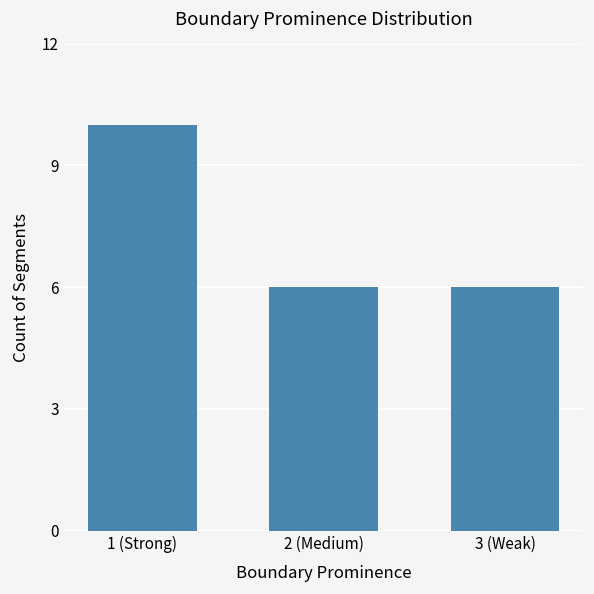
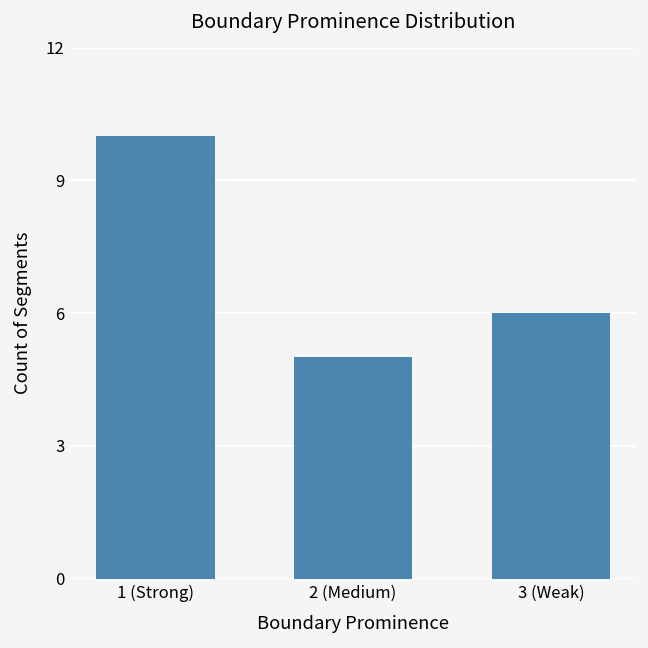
2 (Medium): 6 -> 5
